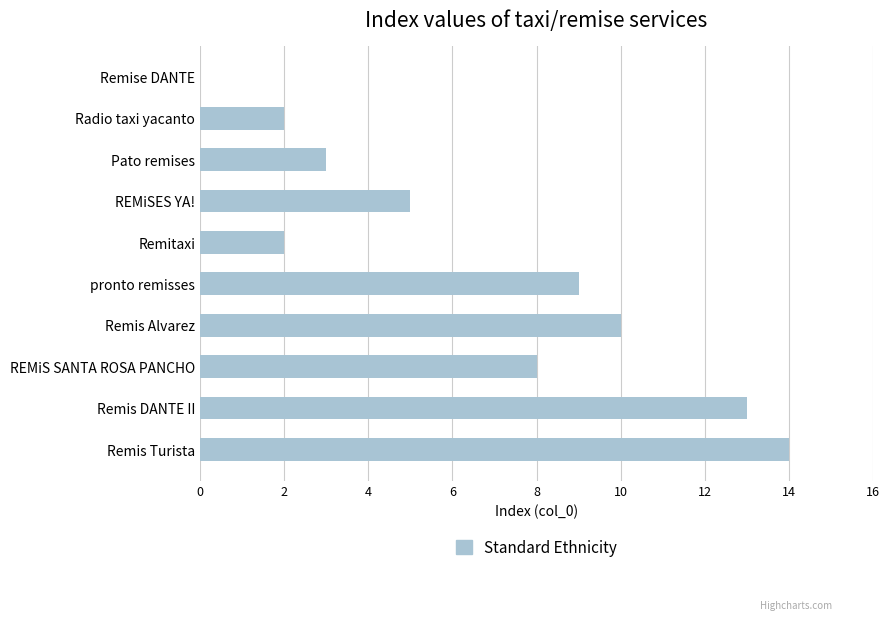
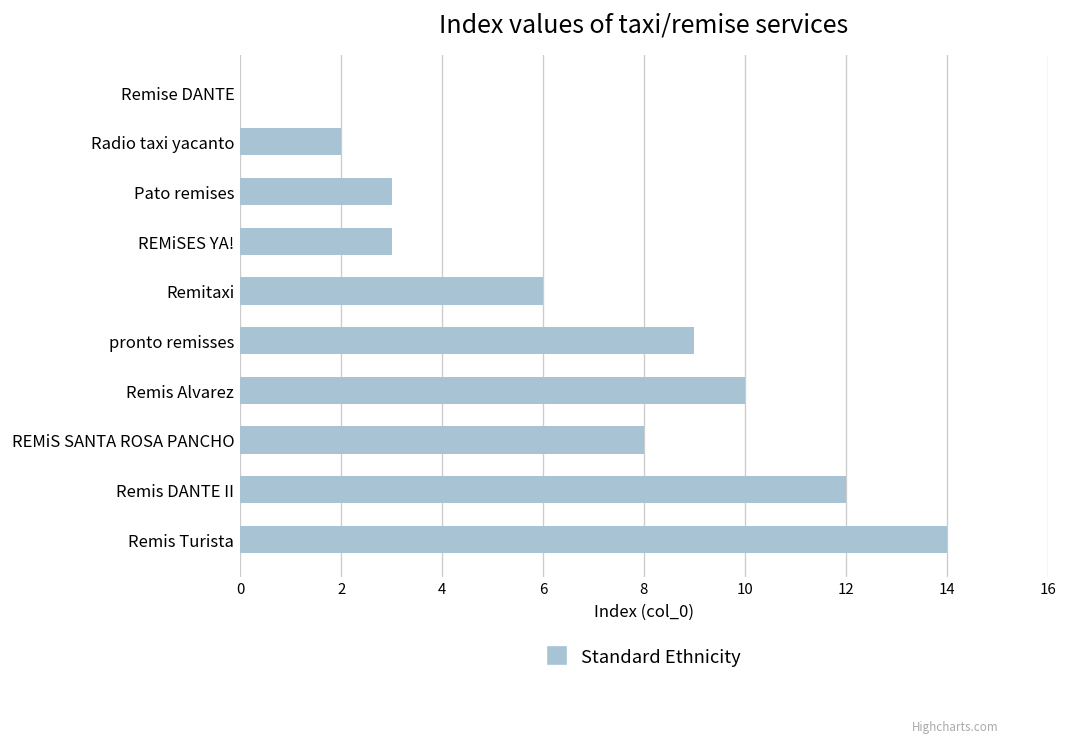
REMiSES YA!: 5 -> 3
Remitaxi: 2 -> 6
Remis DANTE II: 13 -> 12
